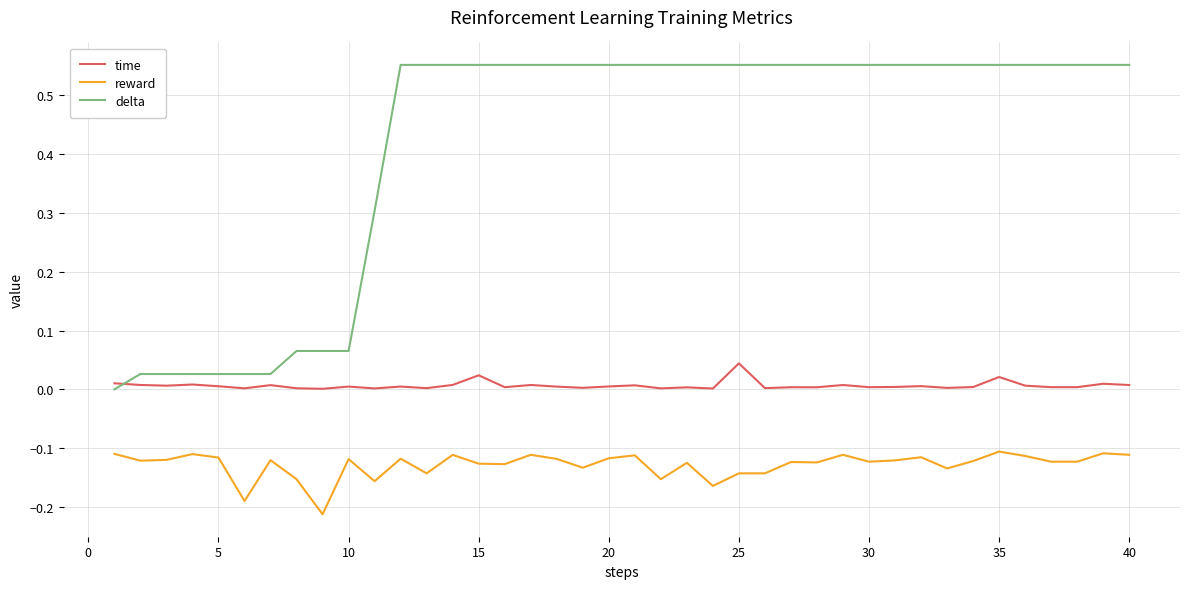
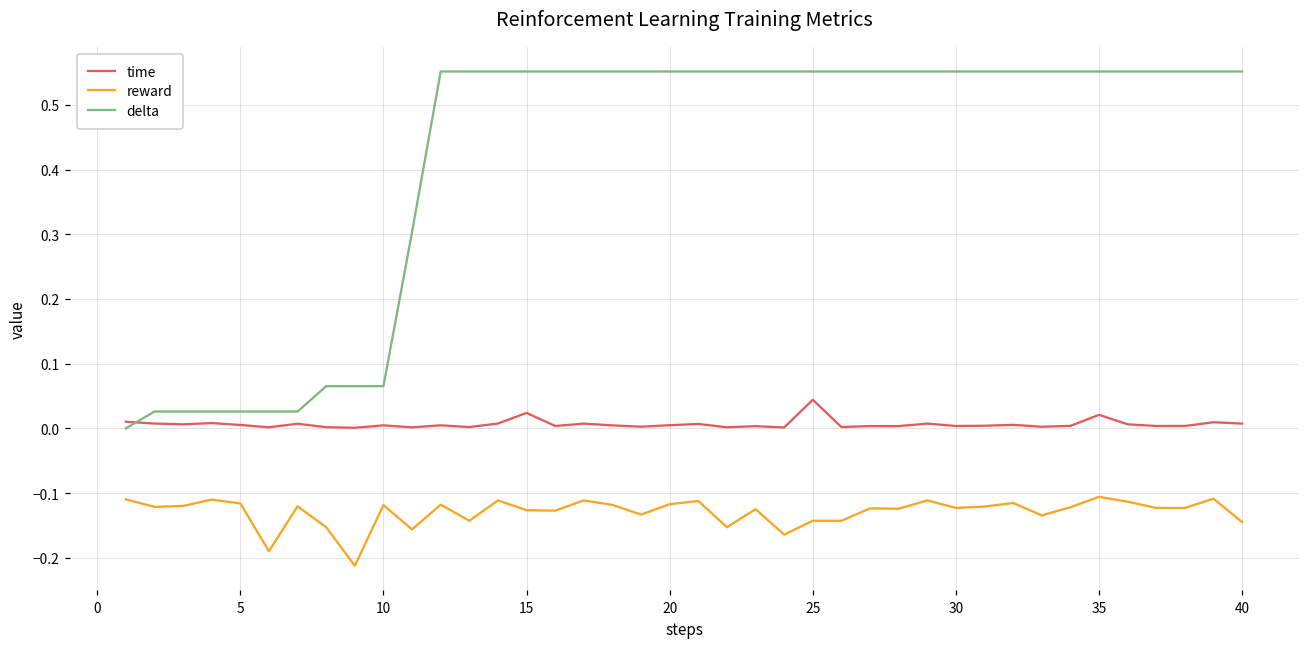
reward, 40: -0.11 -> -0.15
